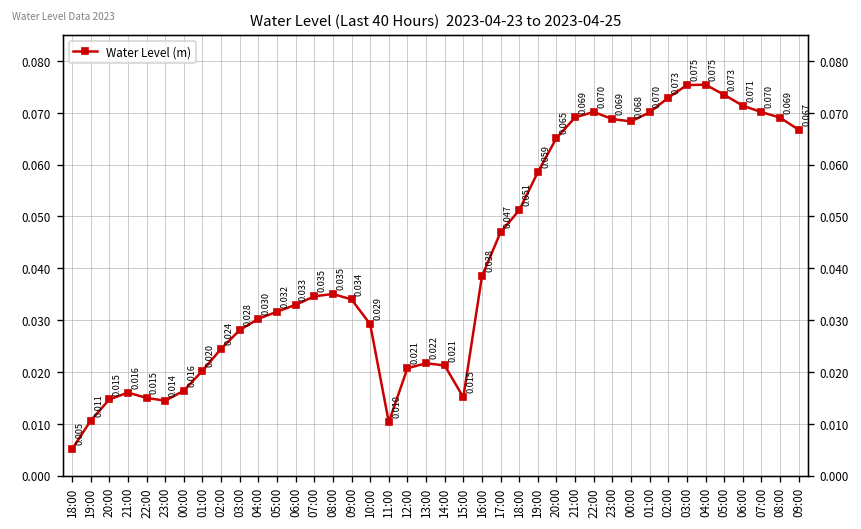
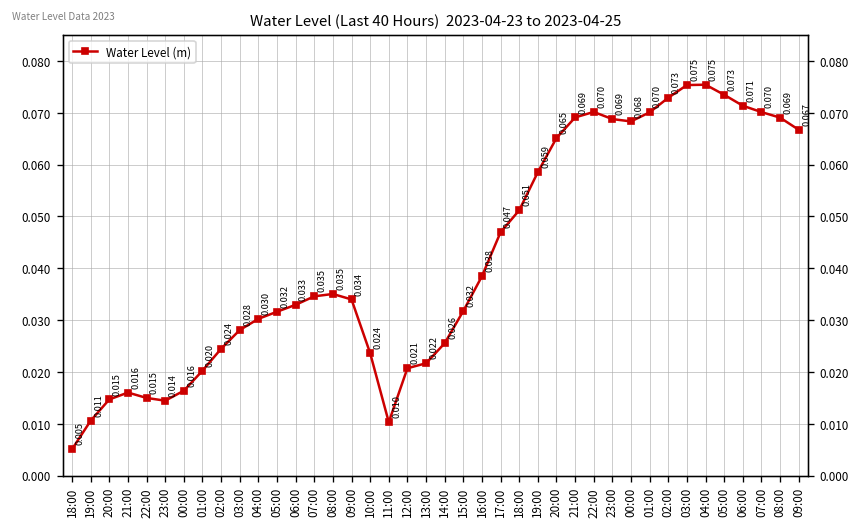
10:00: 0.029 -> 0.024
14:00: 0.021 -> 0.026
15:00: 0.015 -> 0.032
